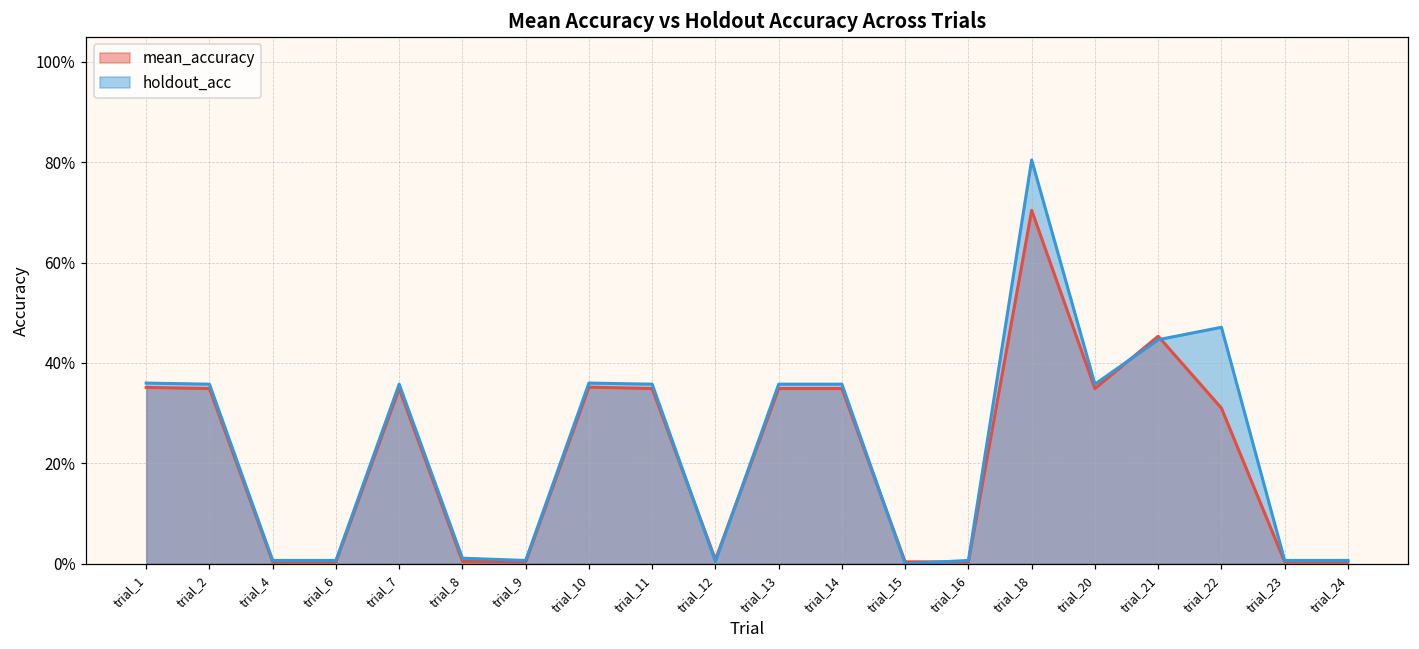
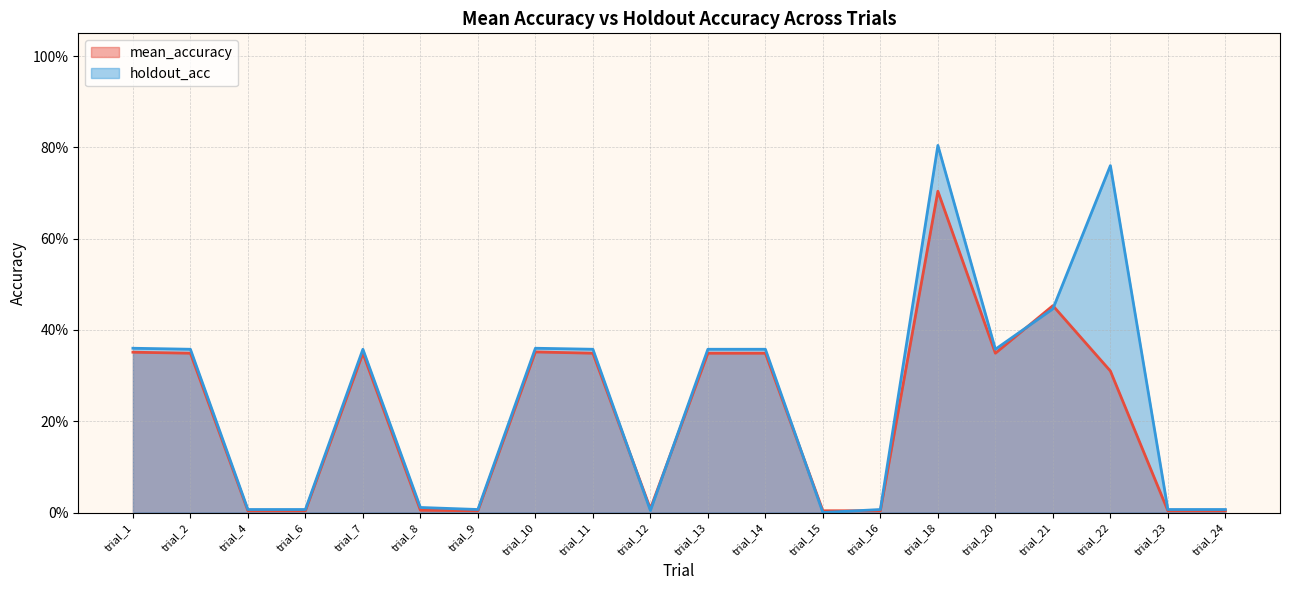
holdout_acc, trial_22: 47% -> 76%
